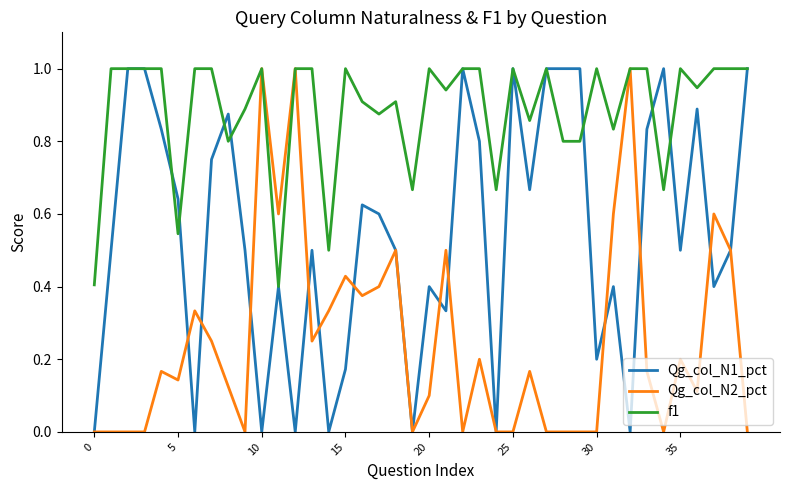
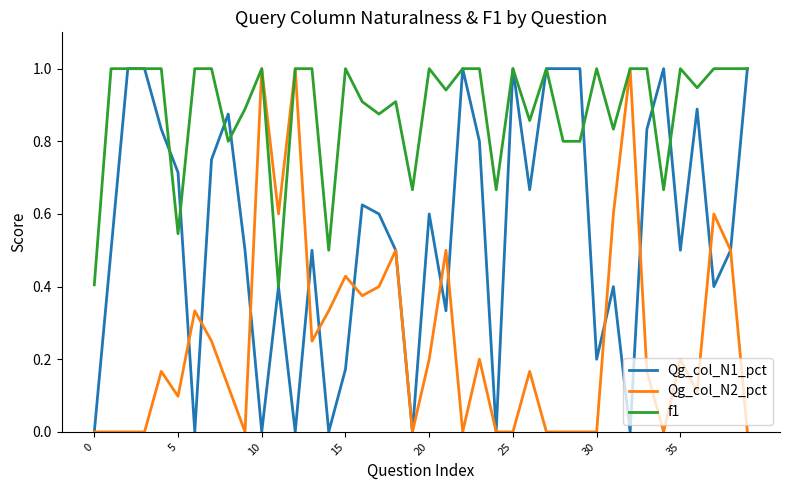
Qg_col_N1_pct, 5: 0.64 -> 0.71
Qg_col_N2_pct, 5: 0.14 -> 0.10
Qg_col_N1_pct, 20: 0.4 -> 0.6
Qg_col_N2_pct, 20: 0.1 -> 0.2
